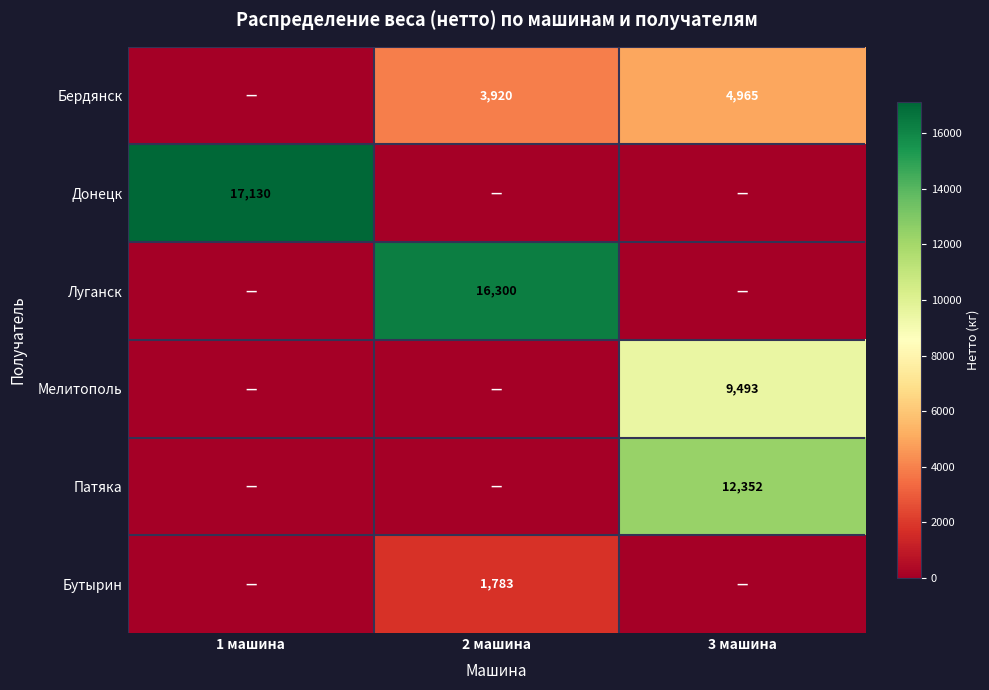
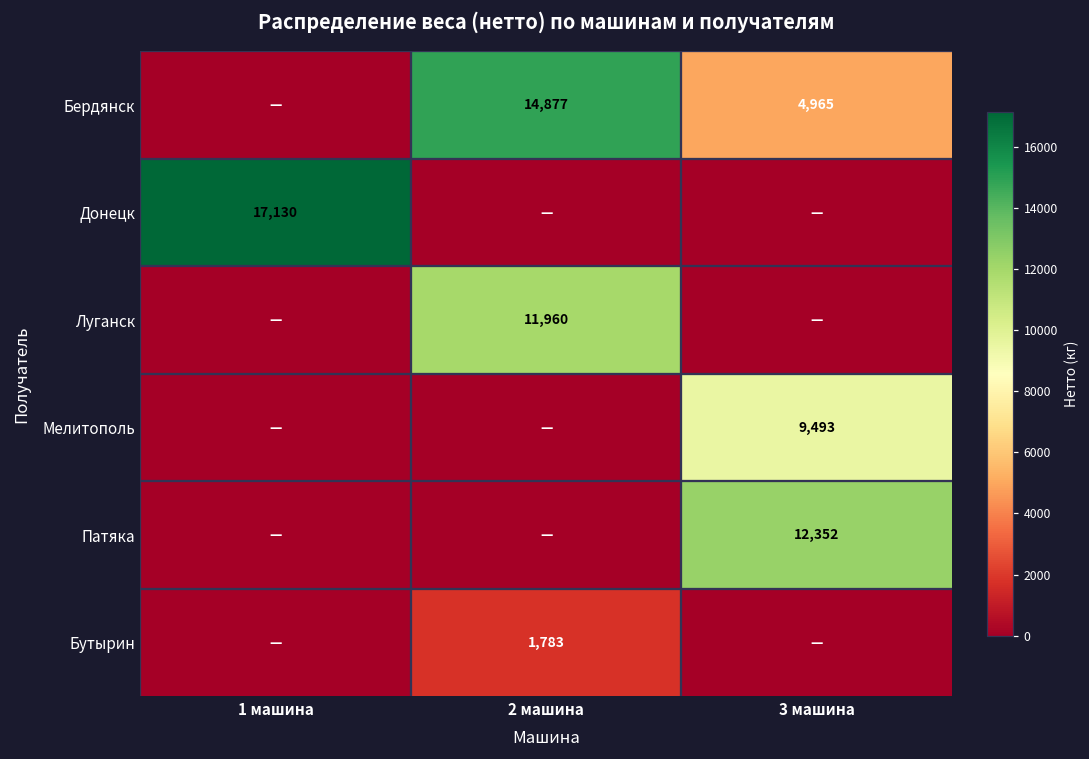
Бердянск, 2 машина: 3,920 -> 14,877
Луганск, 2 машина: 16,300 -> 11,960
